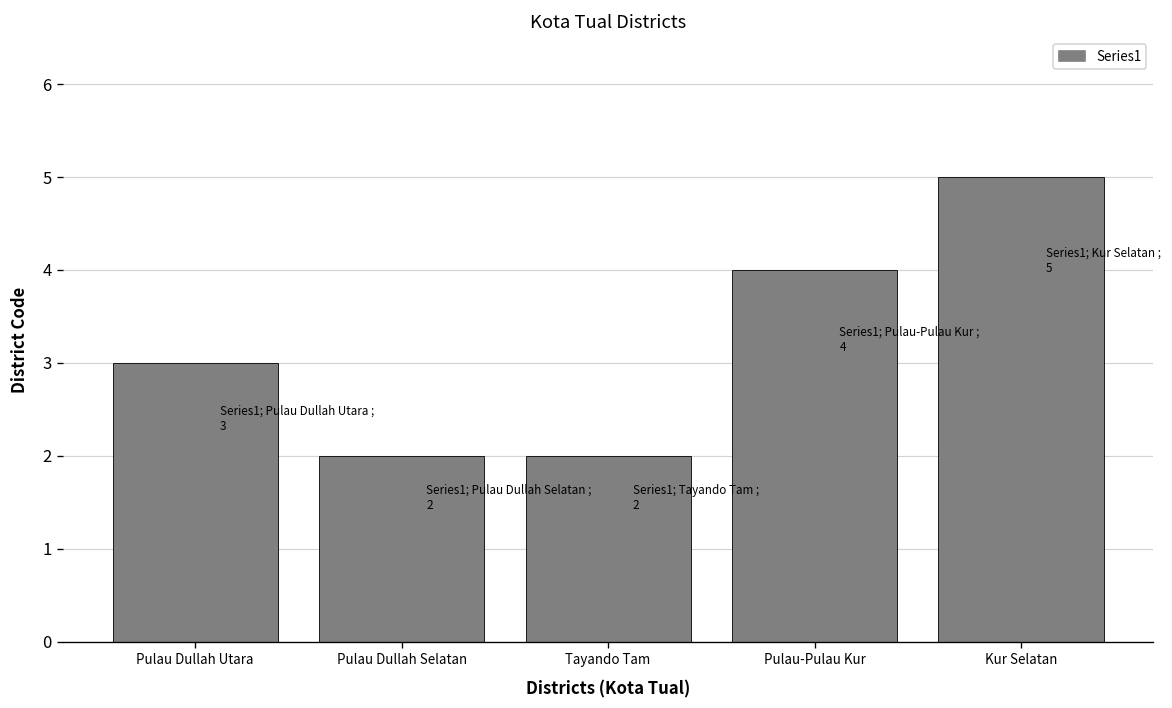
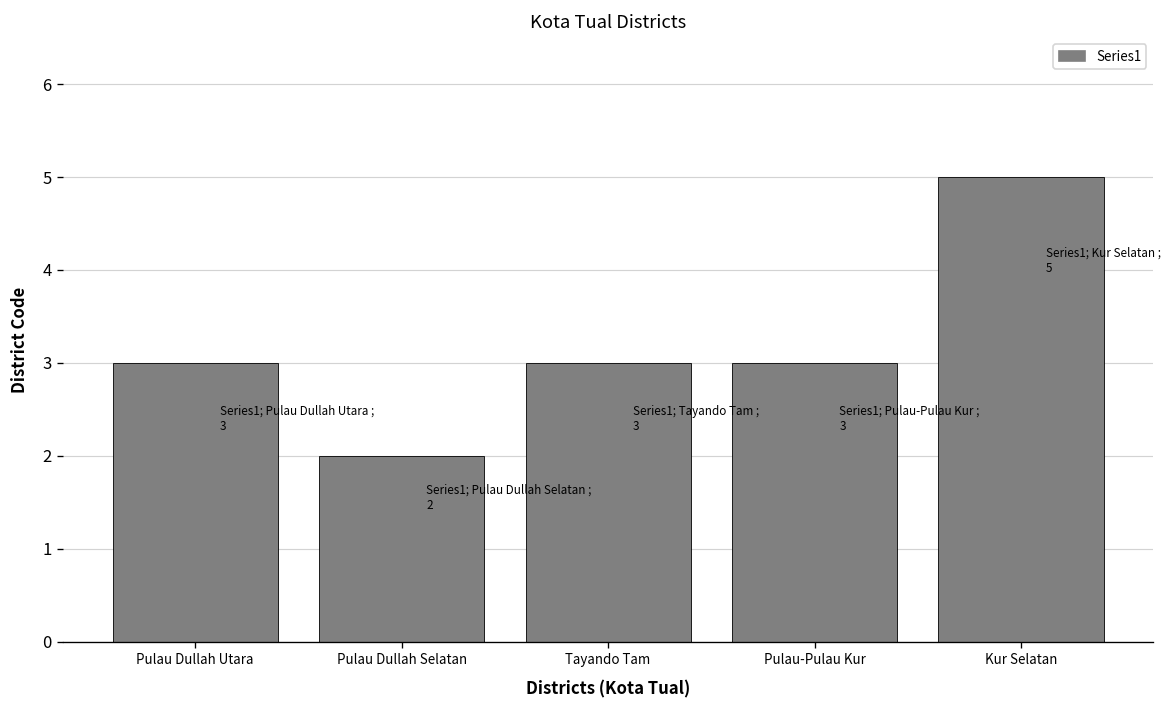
Tayando Tam: 2 -> 3
Pulau-Pulau Kur: 4 -> 3
